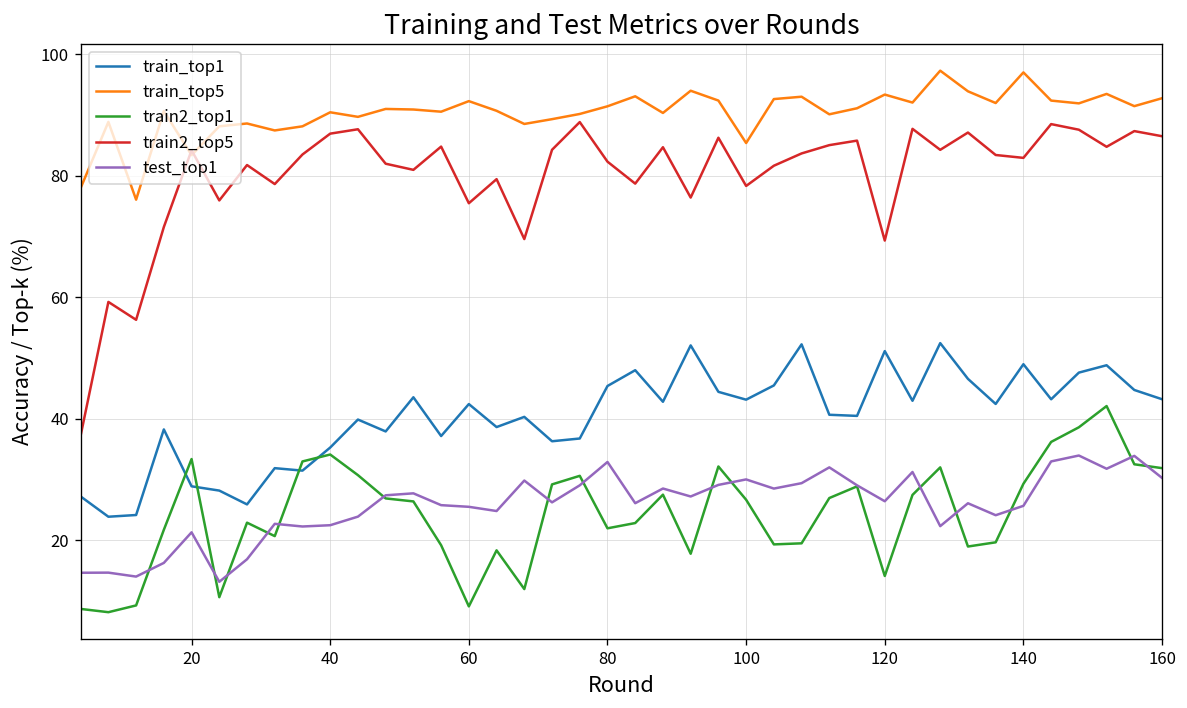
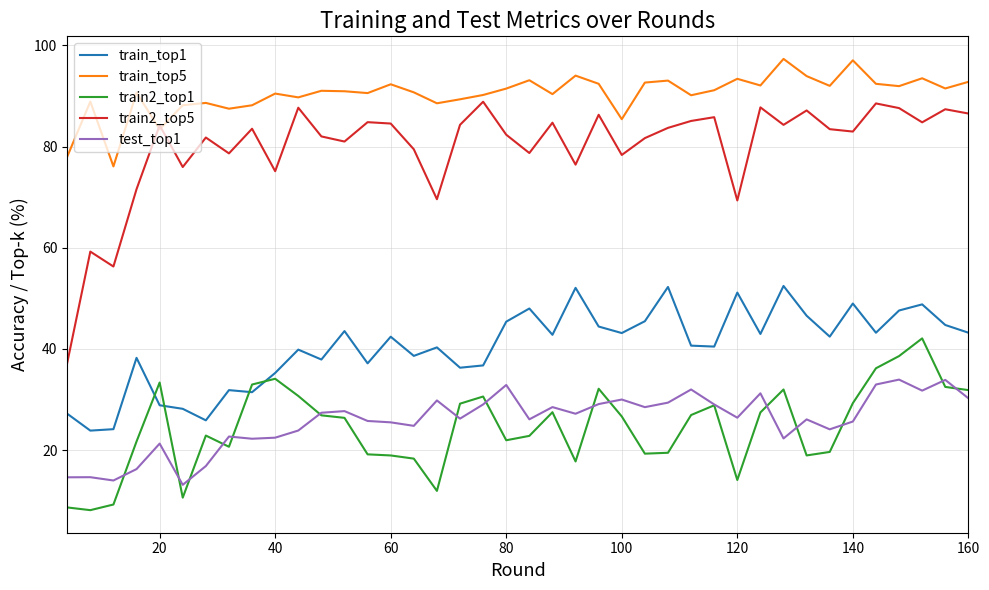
train2_top5, 40: 87 -> 75
train2_top1, 60: 9 -> 19
train2_top5, 60: 75 -> 85
